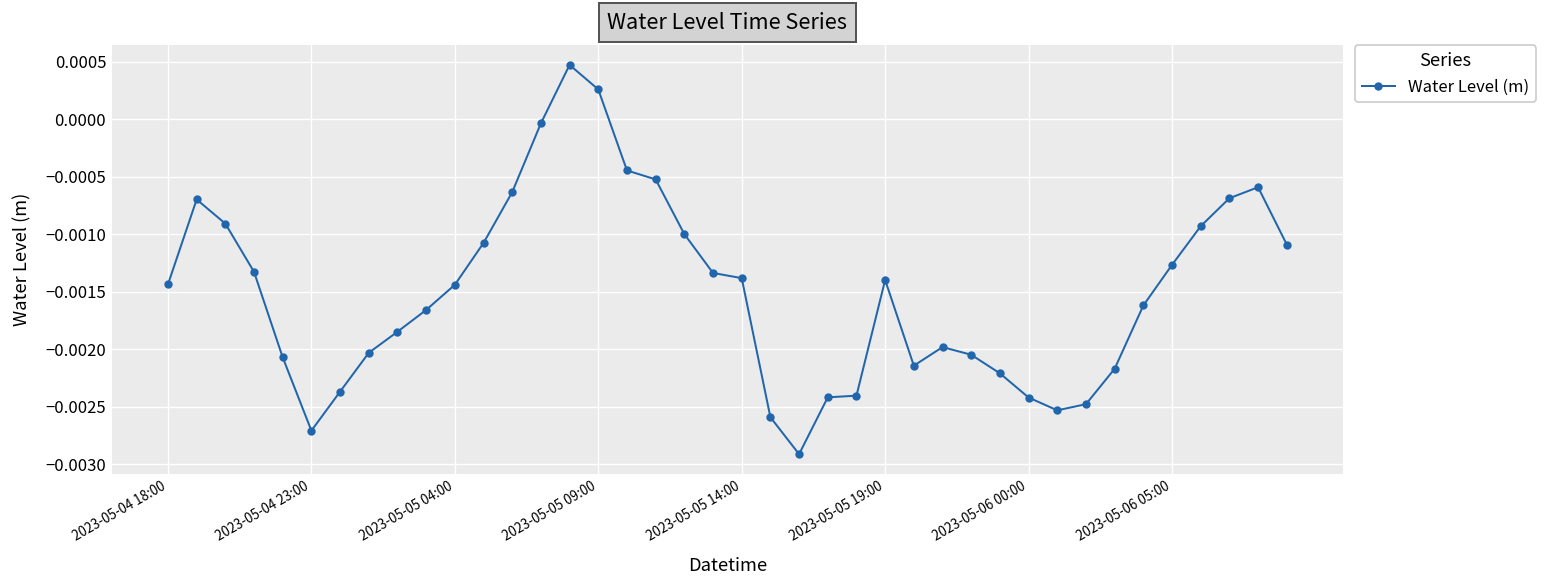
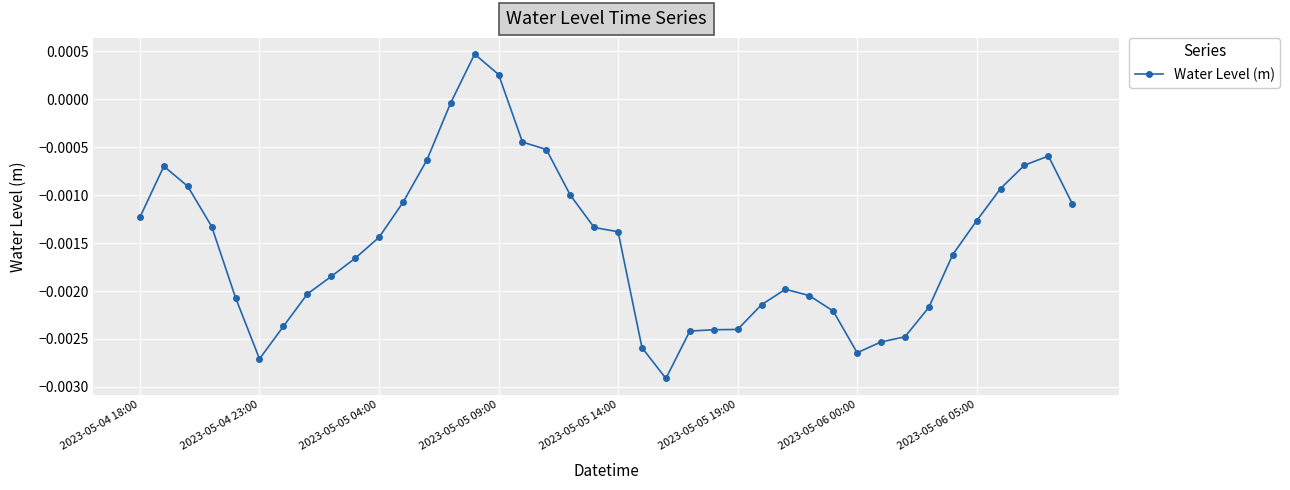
2023-05-04 18:00: -0.0014 -> -0.0012
2023-05-05 19:00: -0.0014 -> -0.0024
2023-05-06 00:00: -0.0024 -> -0.0026
